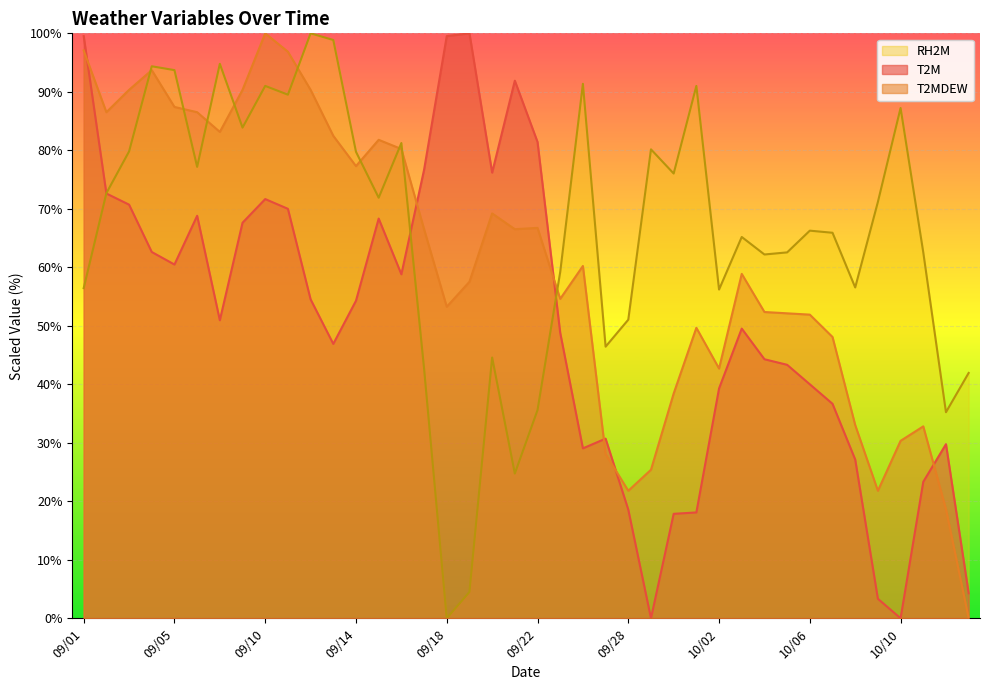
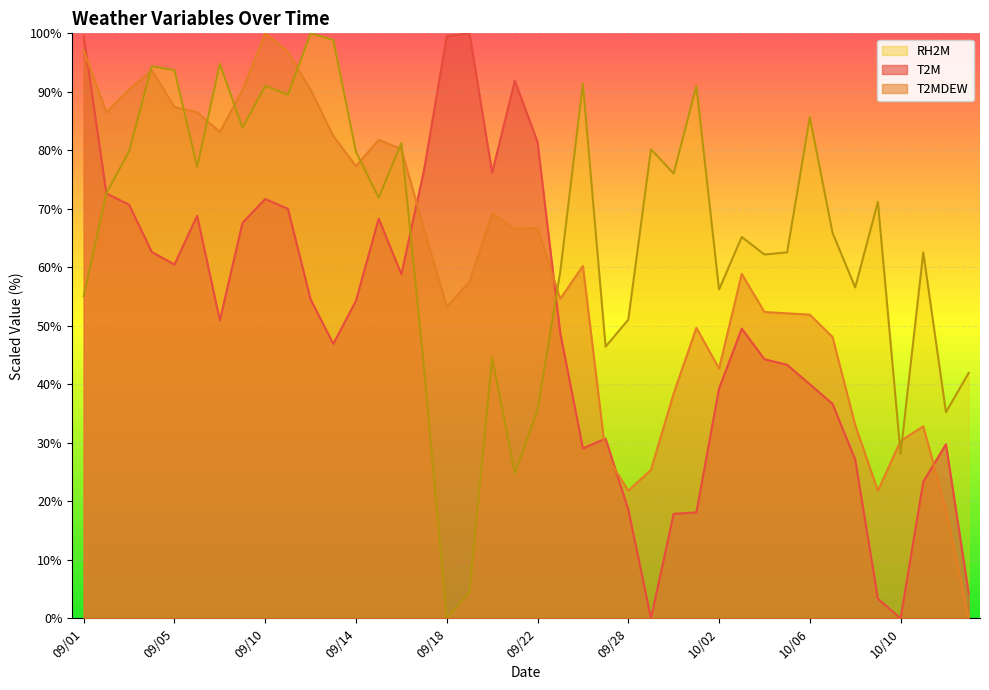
RH2M, 09/01: 56% -> 55%
RH2M, 10/06: 66% -> 86%
RH2M, 10/10: 87% -> 28%
